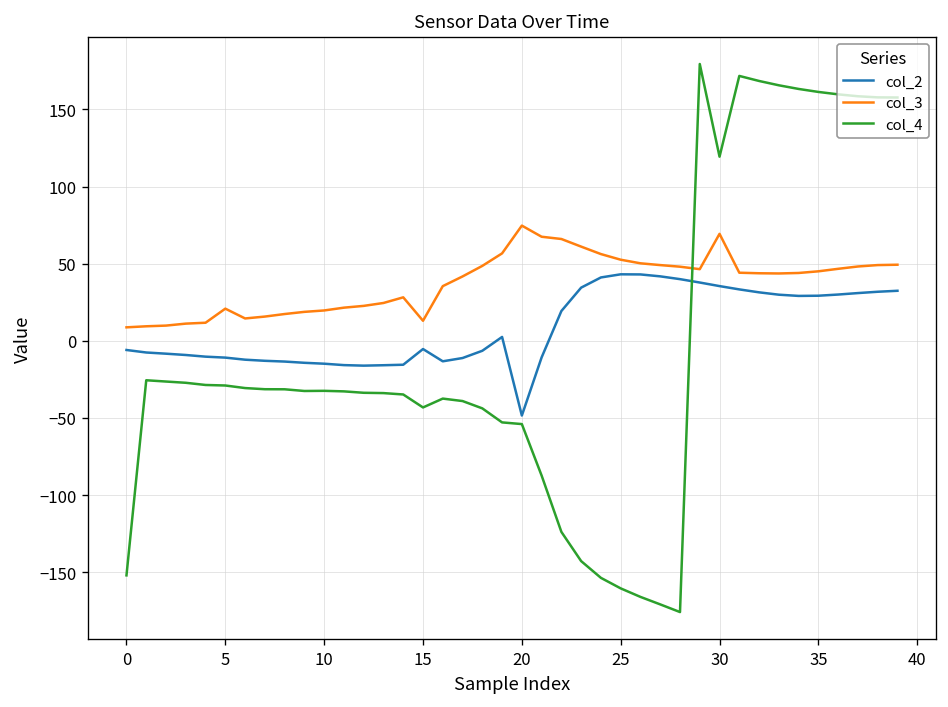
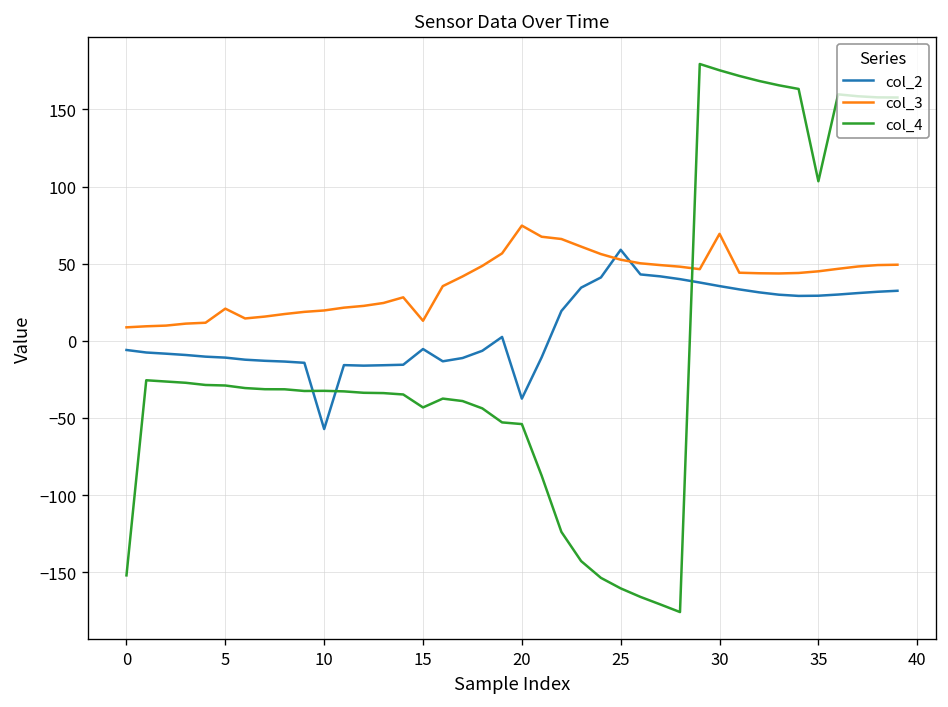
col_2, 10: -15 -> -57
col_2, 20: -48 -> -37
col_2, 25: 43 -> 59
col_4, 30: 119 -> 175
col_4, 35: 161 -> 103
